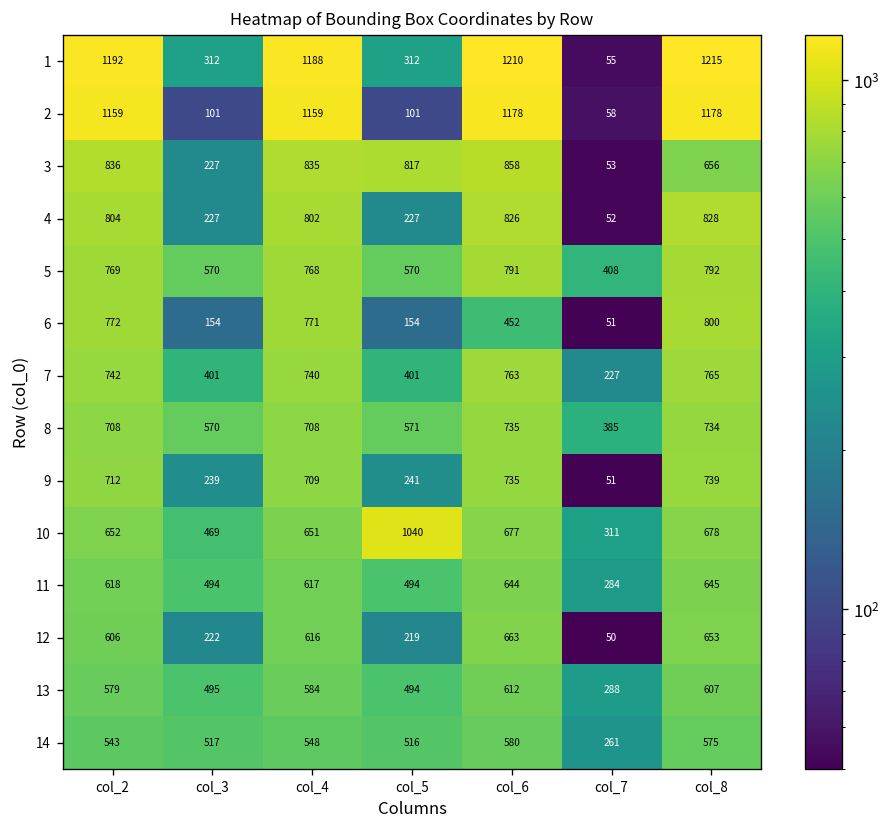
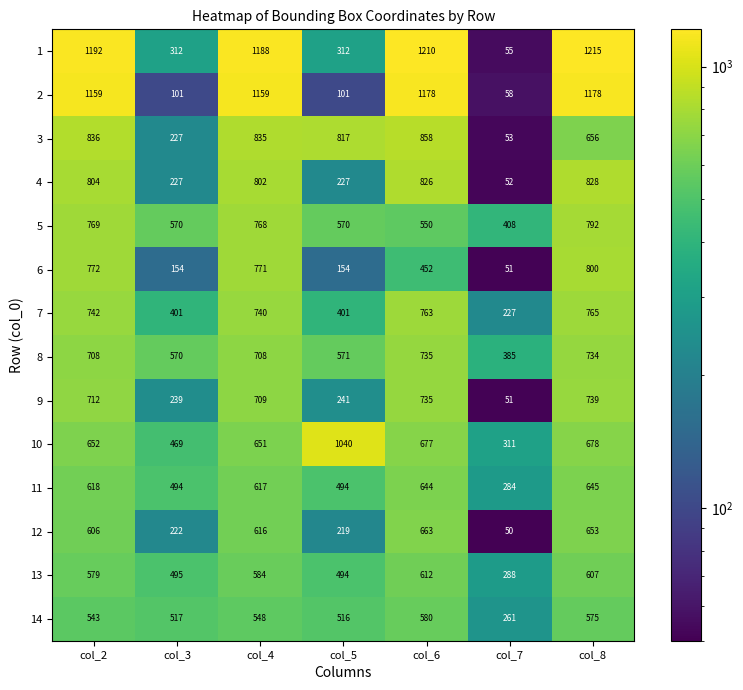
5, col_6: 791 -> 550
